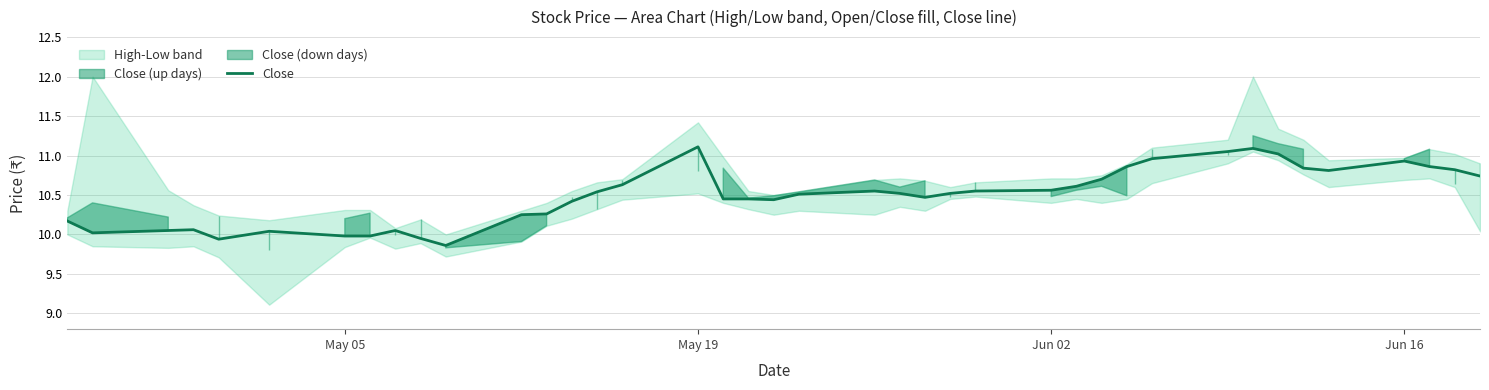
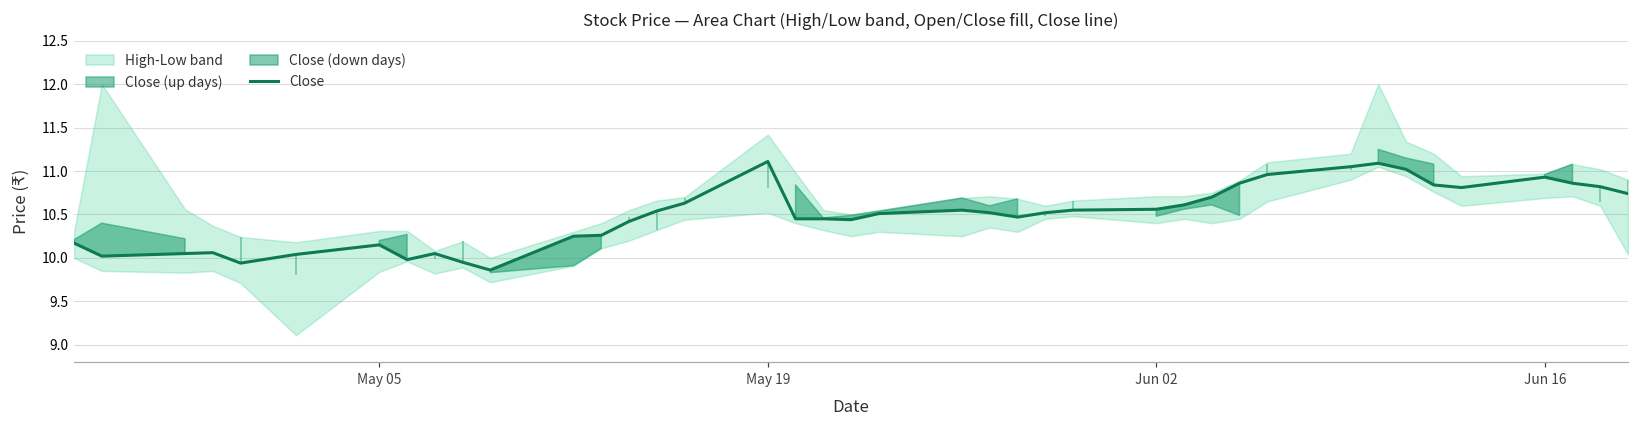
Close, May 05: 10.0 -> 10.2
